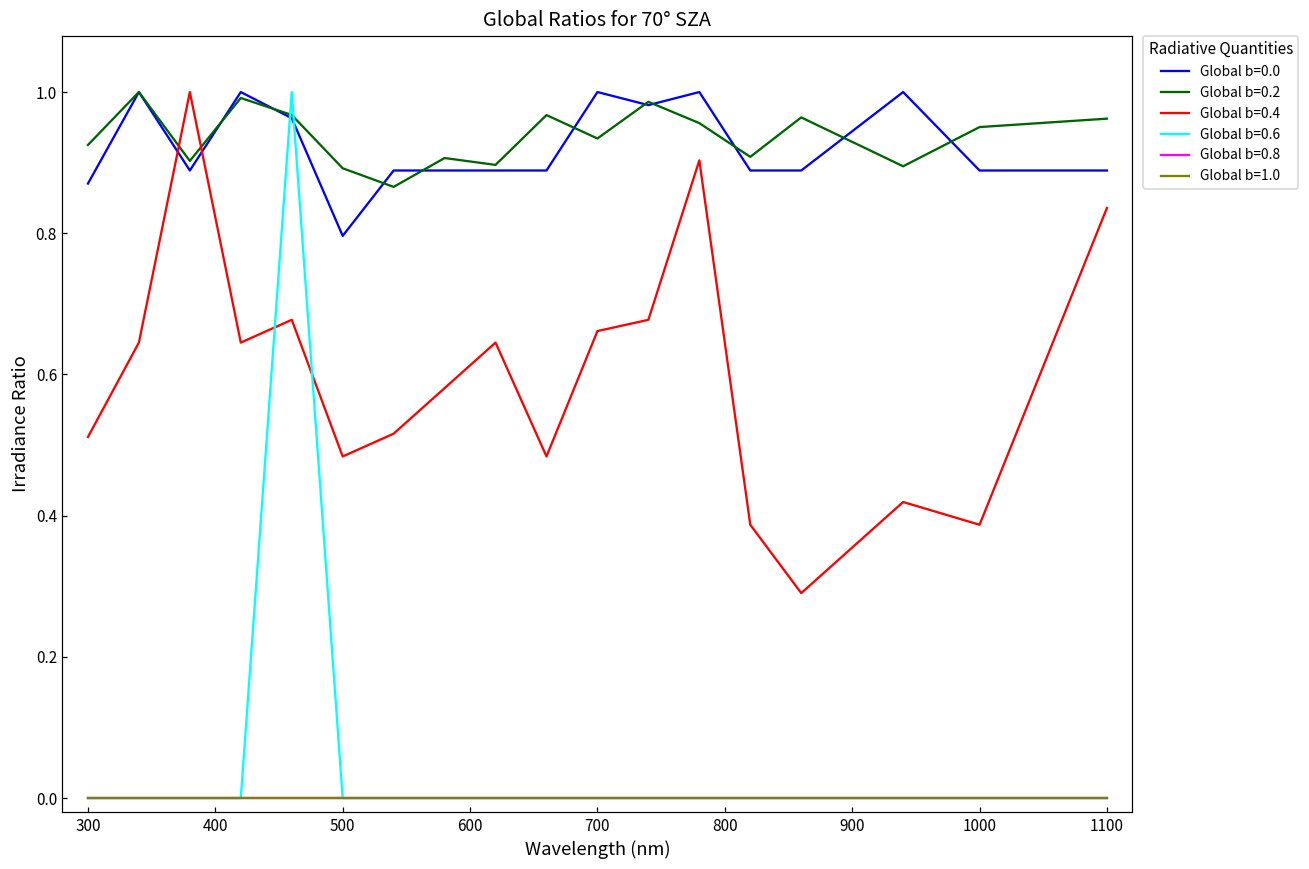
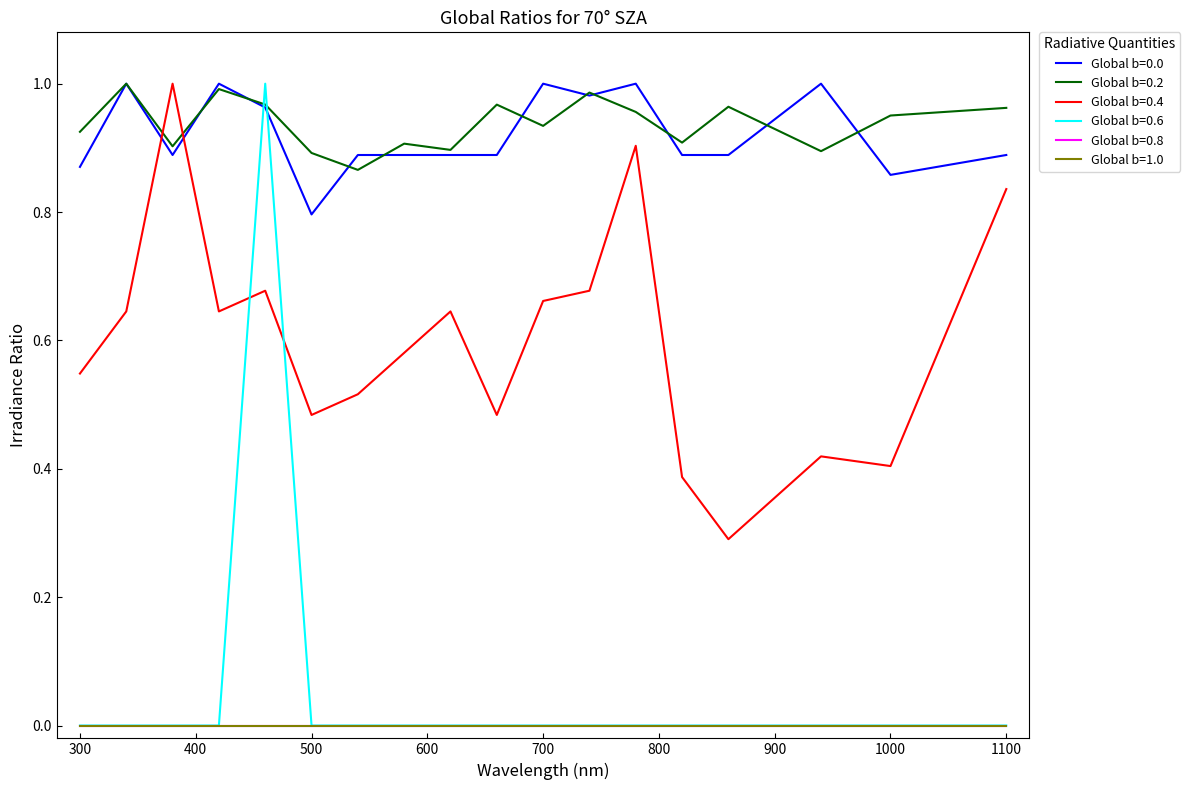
Global b=0.4, 300: 0.51 -> 0.55
Global b=0.0, 1000: 0.89 -> 0.86
Global b=0.4, 1000: 0.39 -> 0.40
